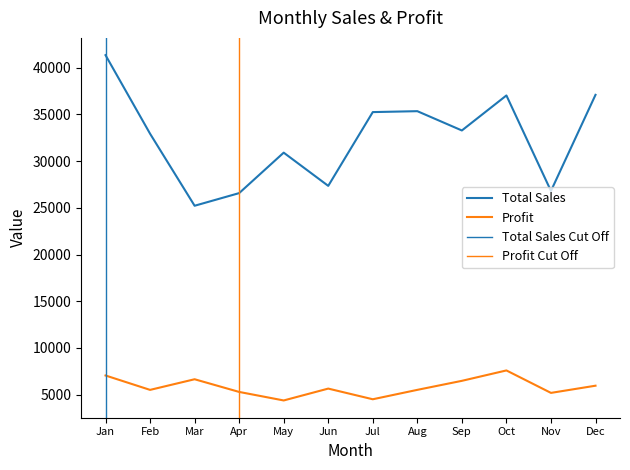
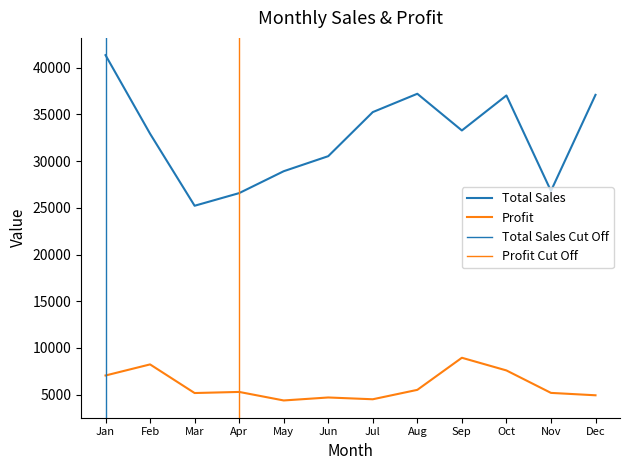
Profit, Feb: 6000 -> 8000
Profit, Mar: 7000 -> 5000
Total Sales, May: 31000 -> 29000
Total Sales, Jun: 27000 -> 31000
Profit, Jun: 6000 -> 5000
Total Sales, Aug: 35000 -> 37000
Profit, Sep: 6000 -> 9000
Profit, Dec: 6000 -> 5000
